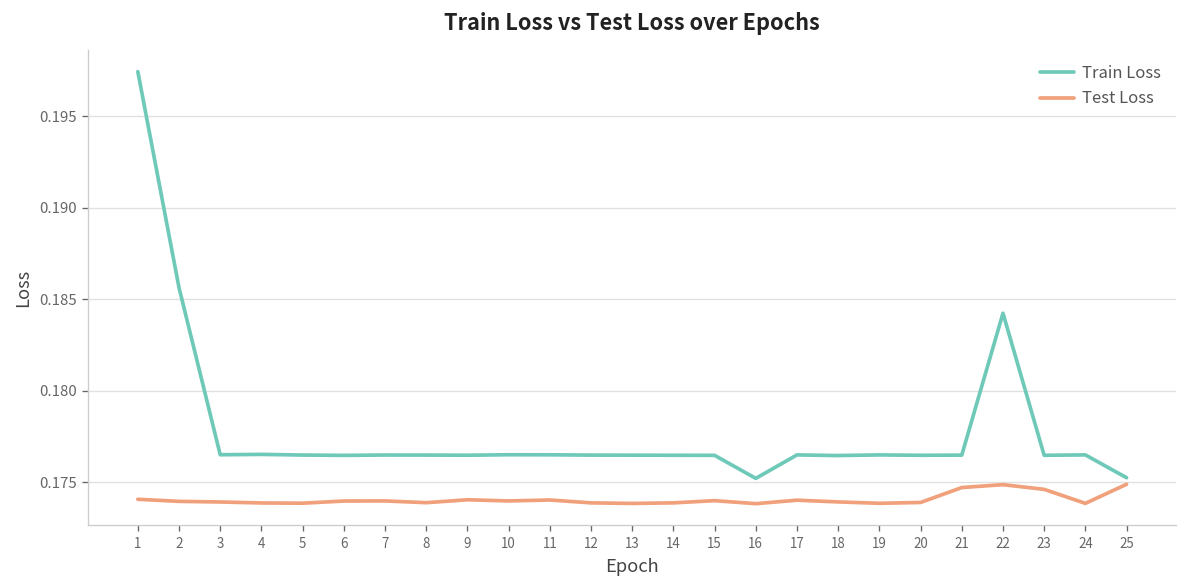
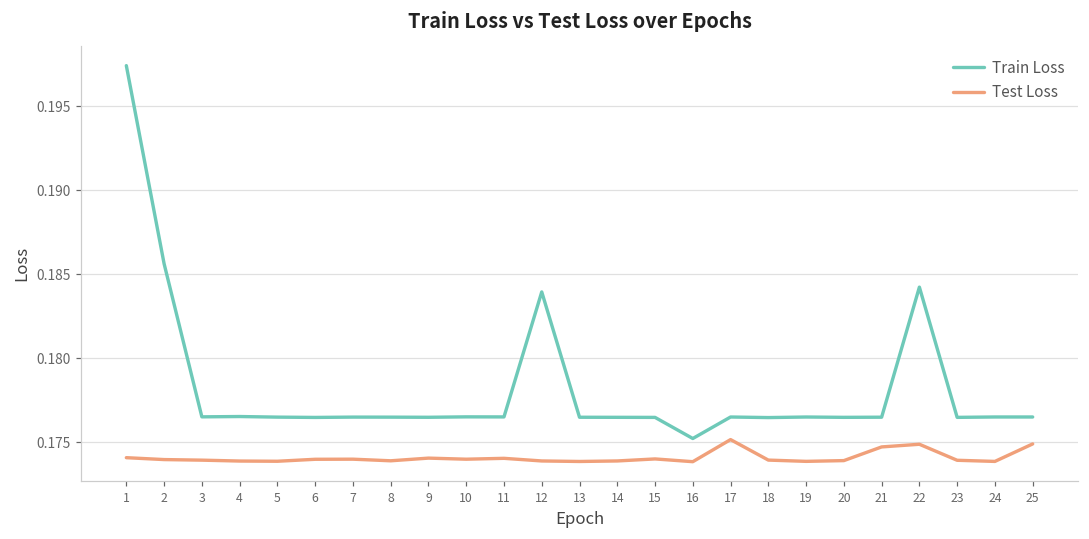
Train Loss, 12: 0.1765 -> 0.1839
Test Loss, 17: 0.1740 -> 0.1752
Test Loss, 23: 0.1746 -> 0.1739
Train Loss, 25: 0.1753 -> 0.1765
